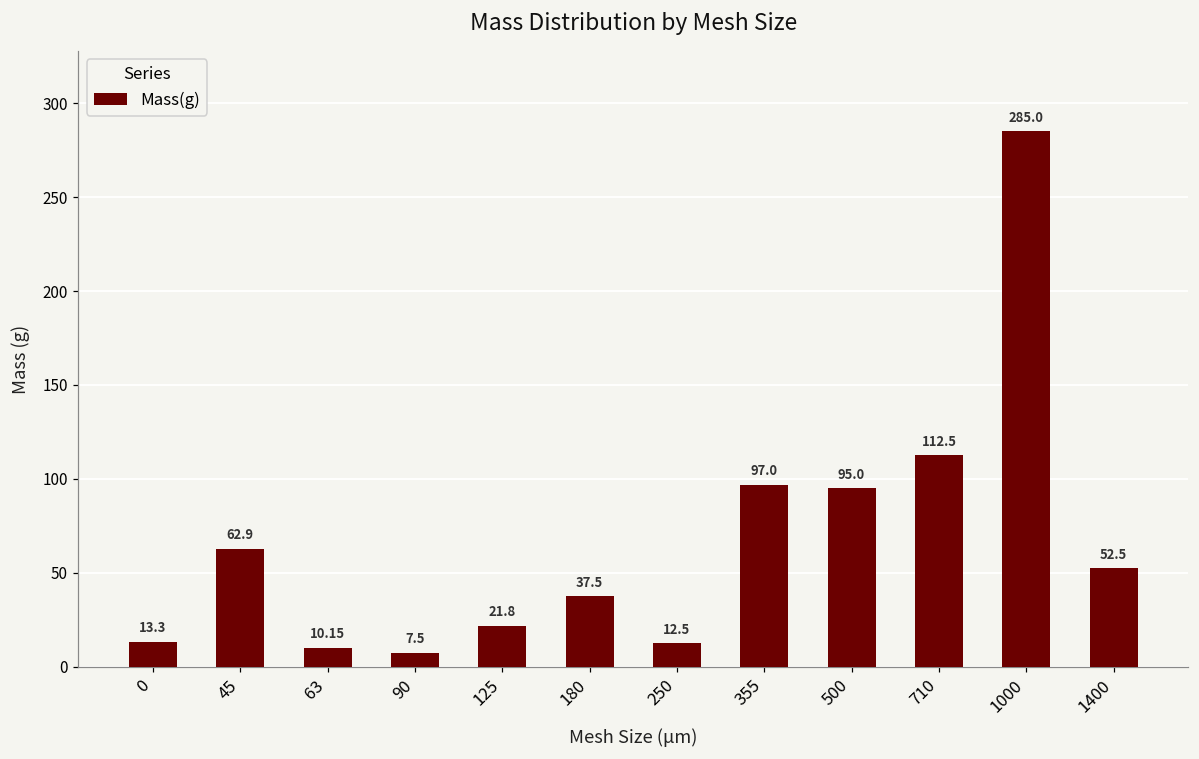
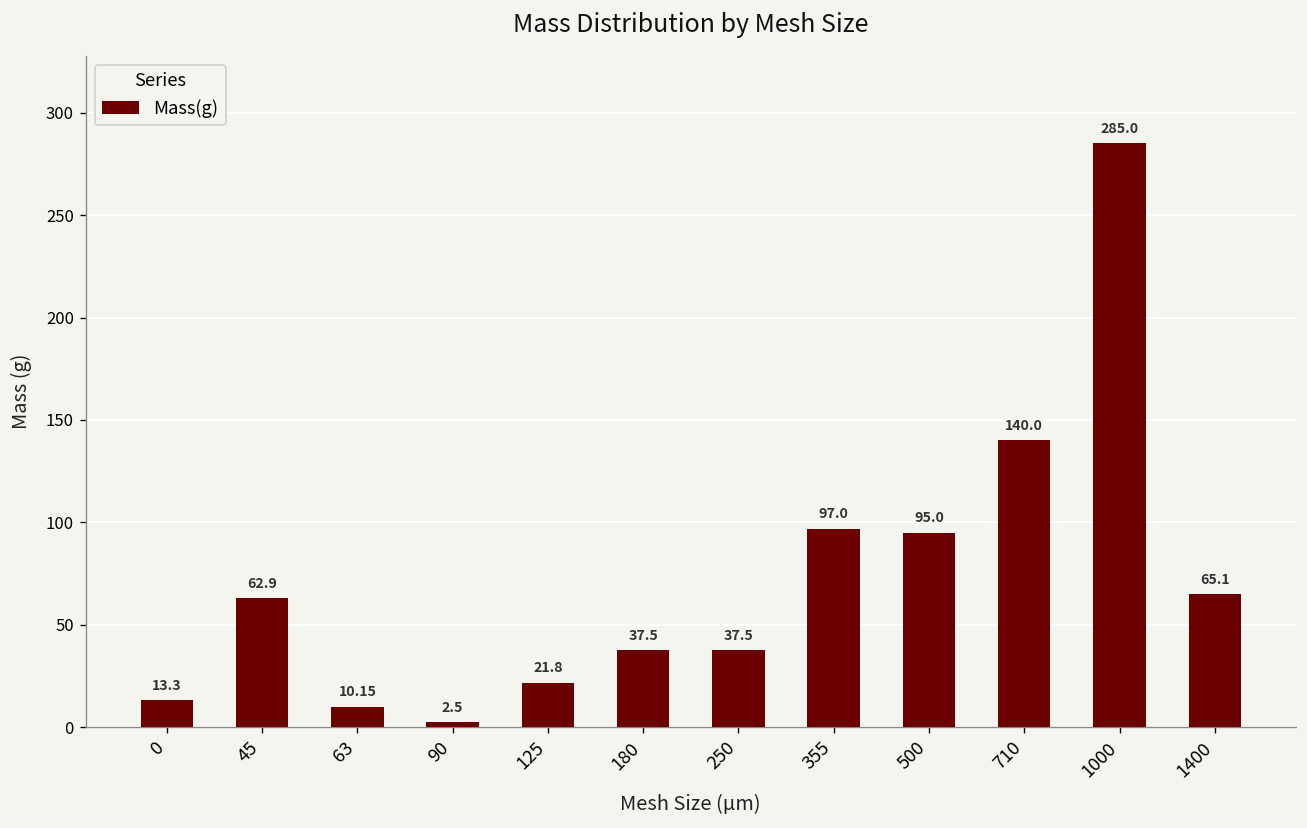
90: 7.5 -> 2.5
250: 12.5 -> 37.5
710: 112.5 -> 140.0
1400: 52.5 -> 65.1
